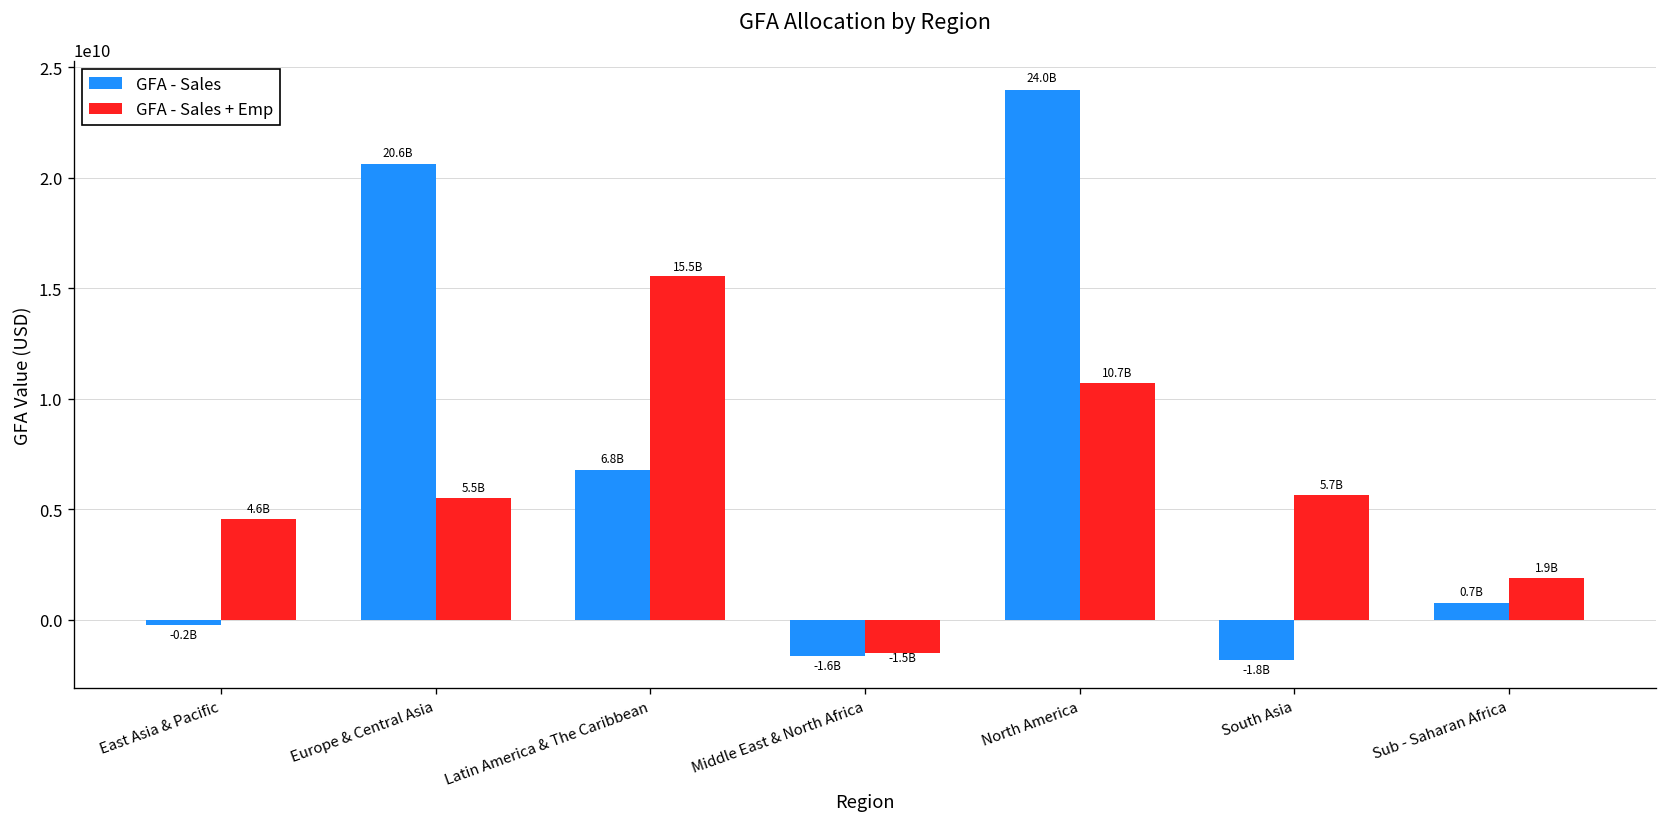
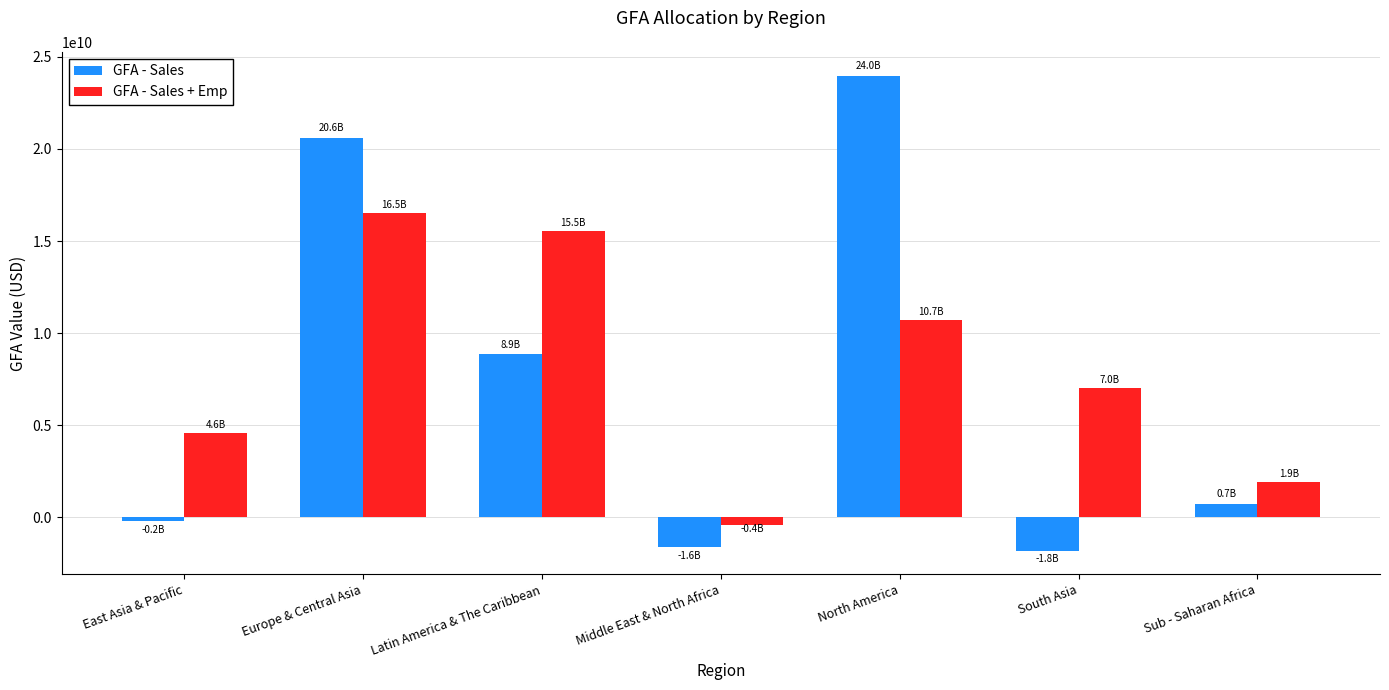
GFA - Sales + Emp, Europe & Central Asia: 5.5B -> 16.5B
GFA - Sales, Latin America & The Caribbean: 6.8B -> 8.9B
GFA - Sales + Emp, Middle East & North Africa: -1.5B -> -0.4B
GFA - Sales + Emp, South Asia: 5.7B -> 7.0B
